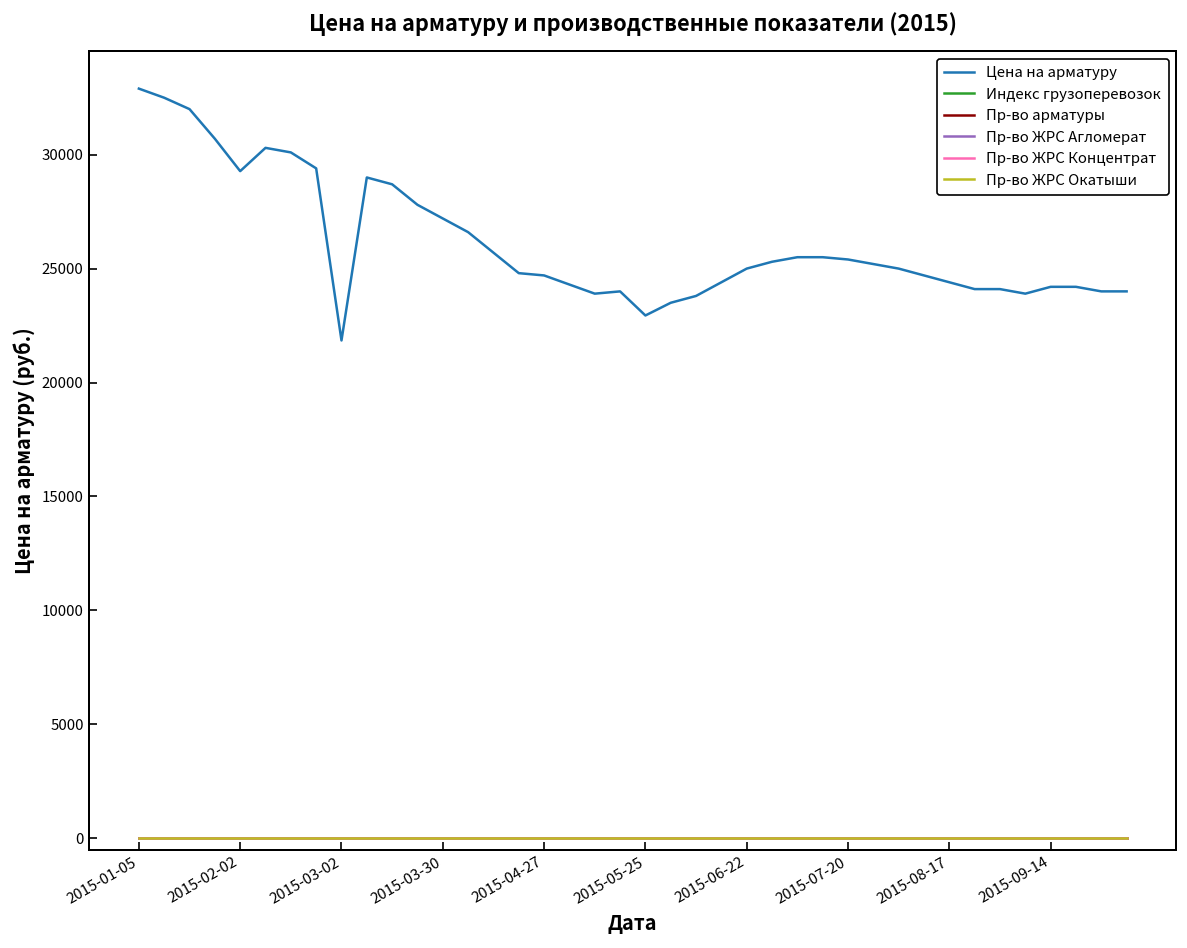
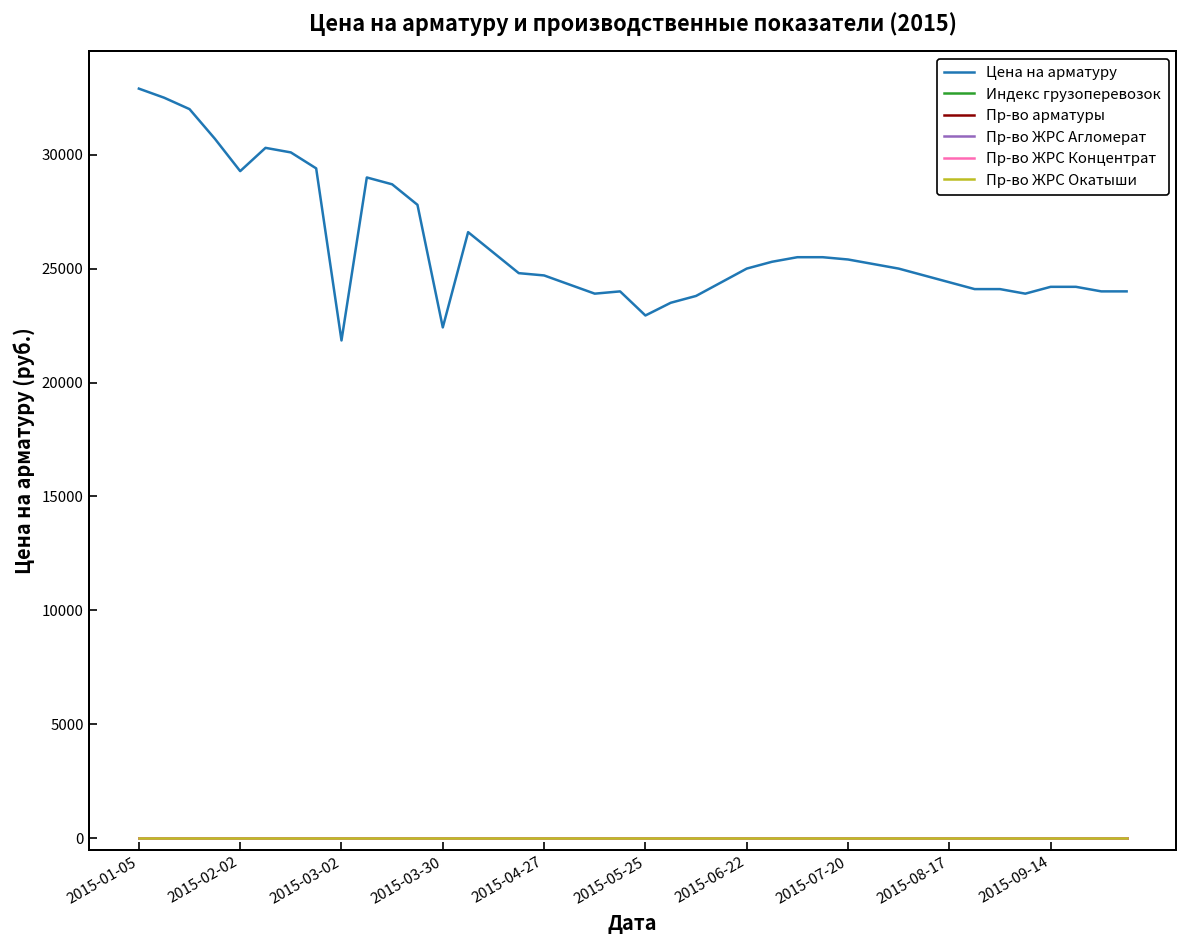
Цена на арматуру, 2015-03-30: 27200 -> 22400
